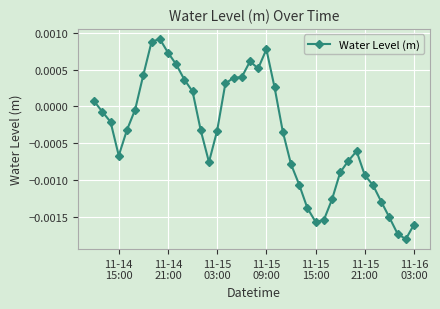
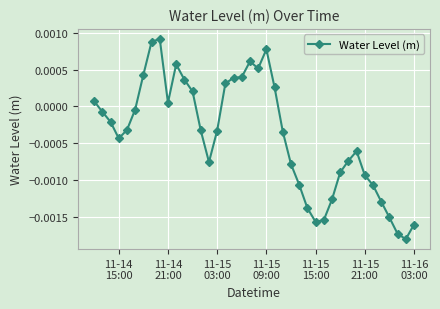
11-14 15:00: -0.0007 -> -0.0004
11-14 21:00: 0.0007 -> 0.0001
